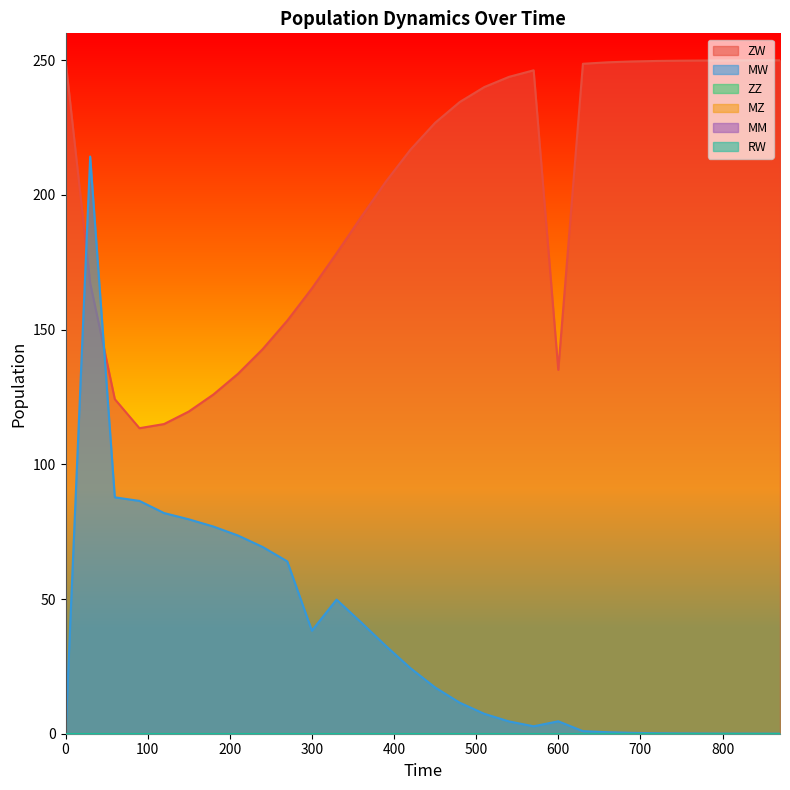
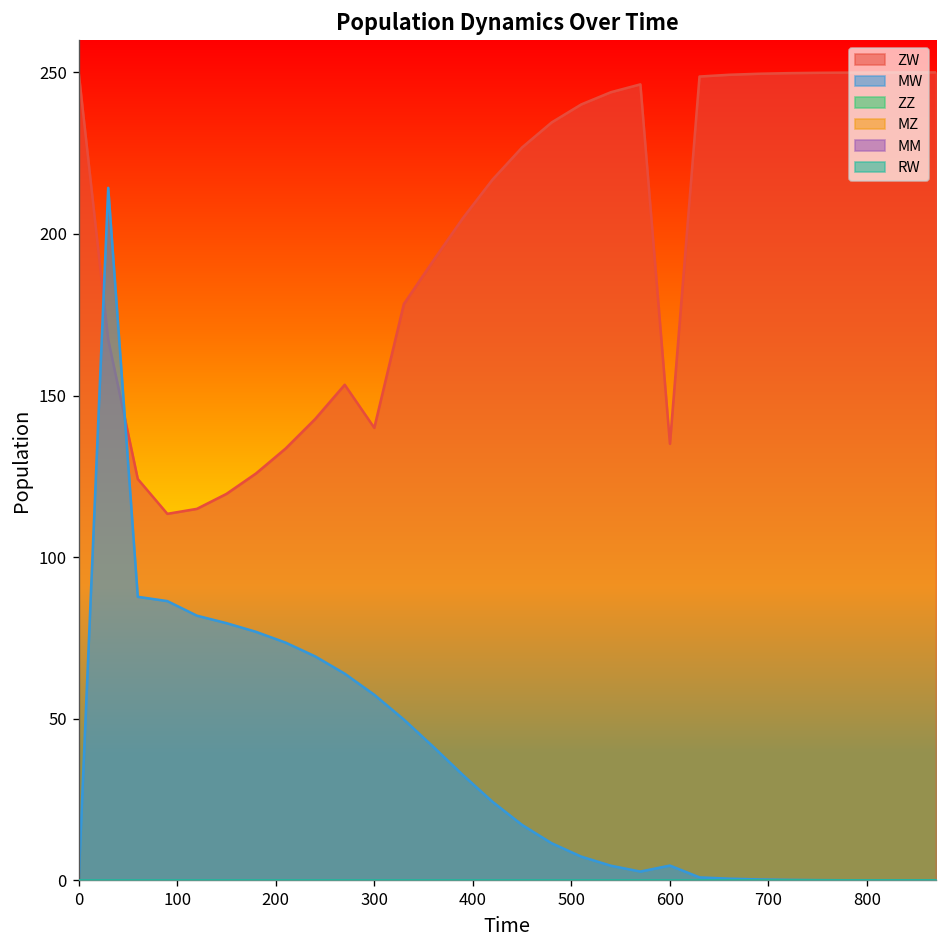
ZW, 300: 165 -> 140
MW, 300: 38 -> 57
